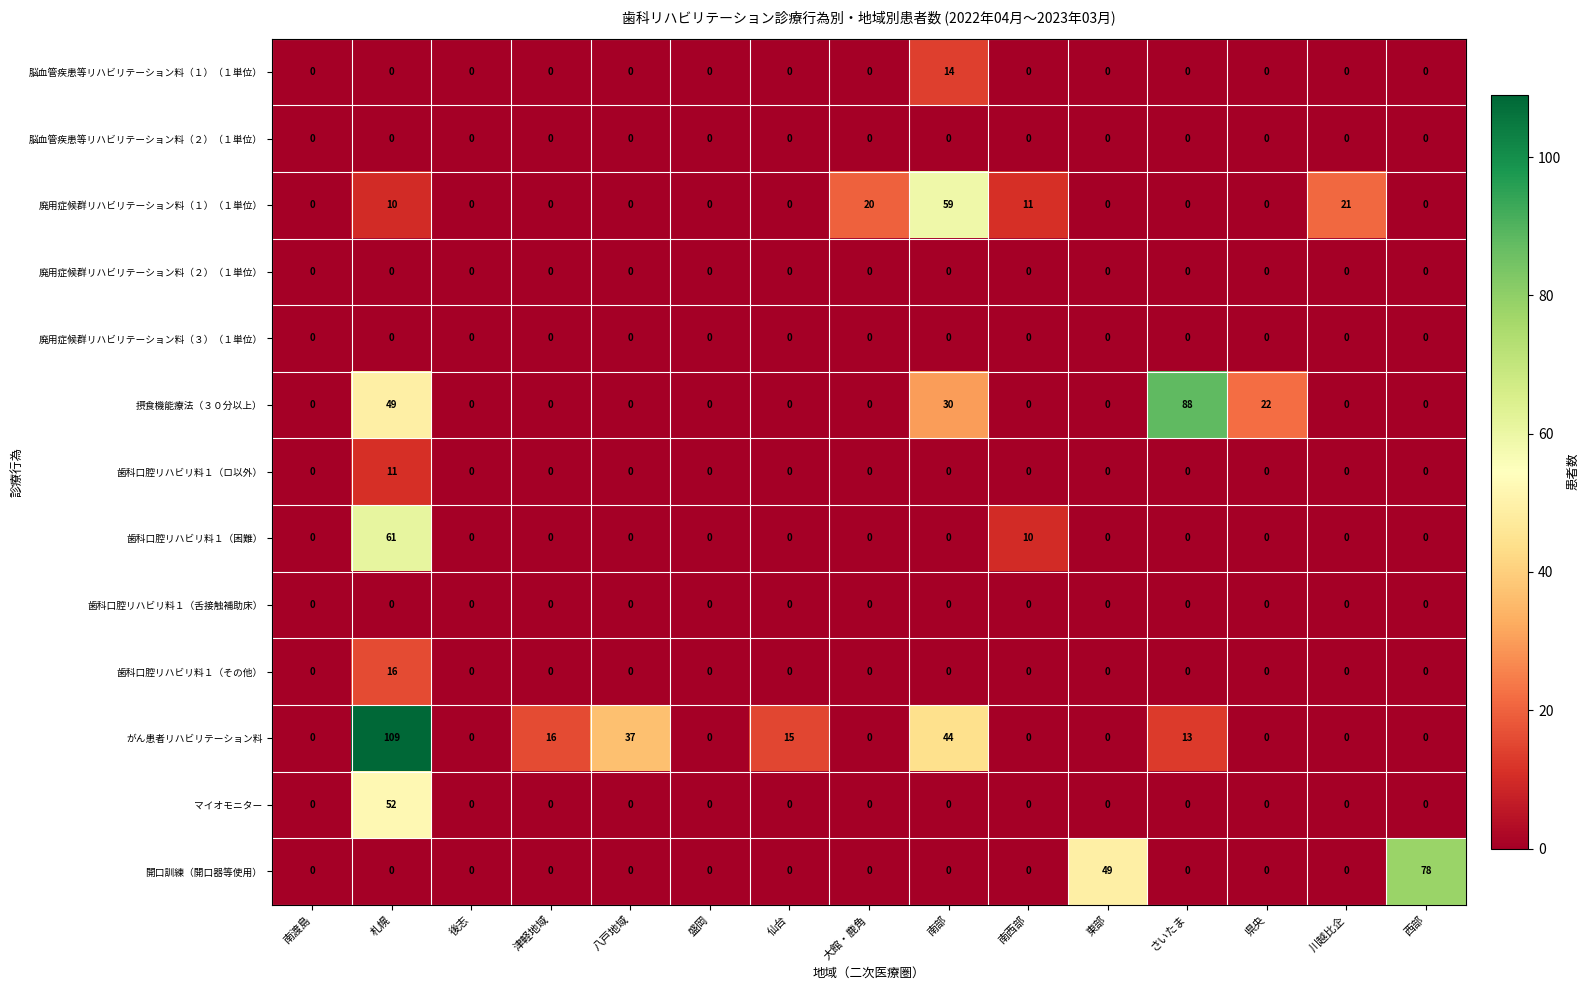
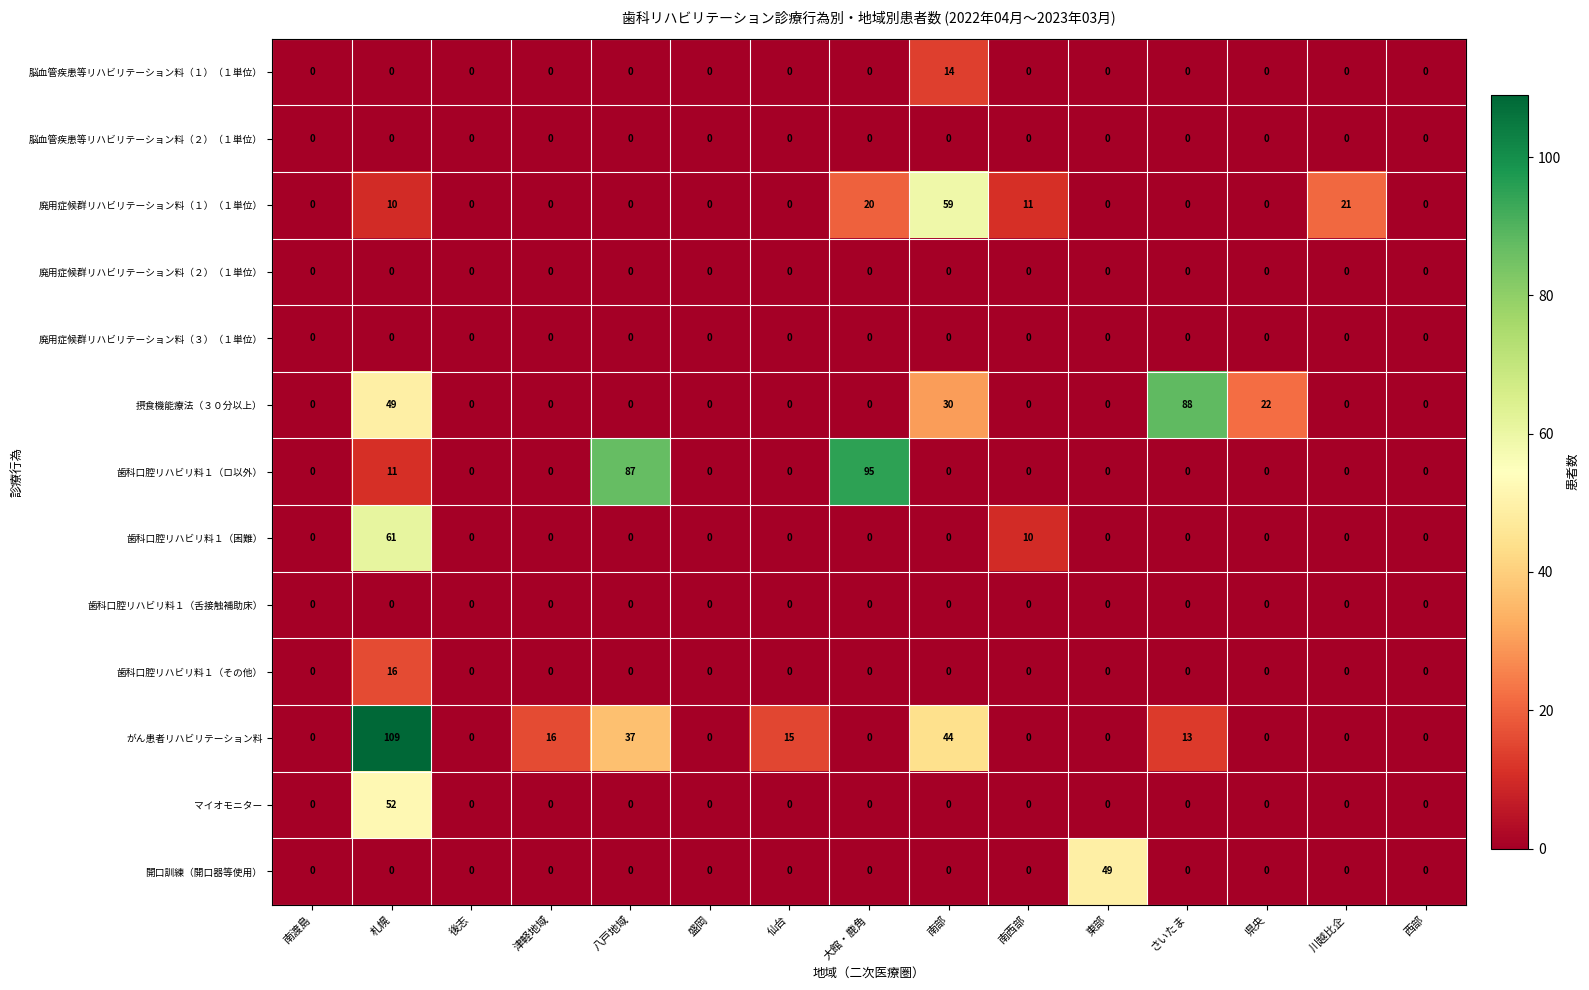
歯科口腔リハビリ料１（ロ以外）, 八戸地域: 0 -> 87
歯科口腔リハビリ料１（ロ以外）, 大館・鹿角: 0 -> 95
開口訓練（開口器等使用）, 西部: 78 -> 0
